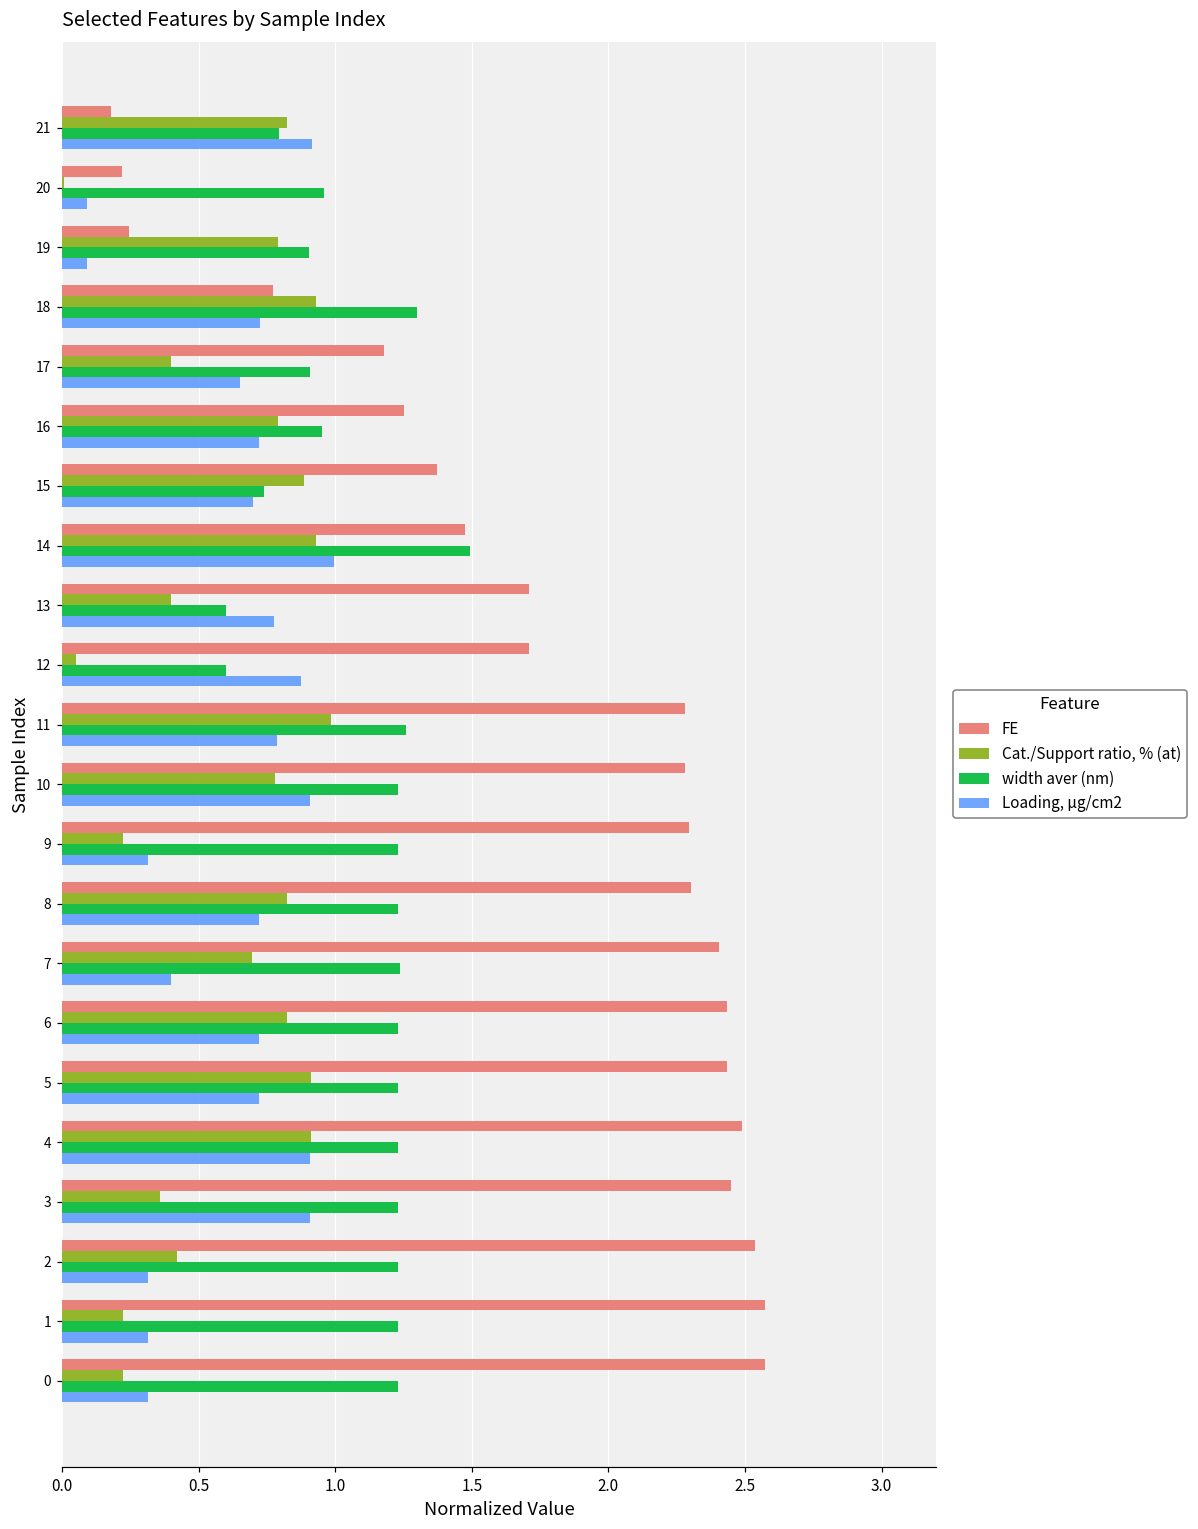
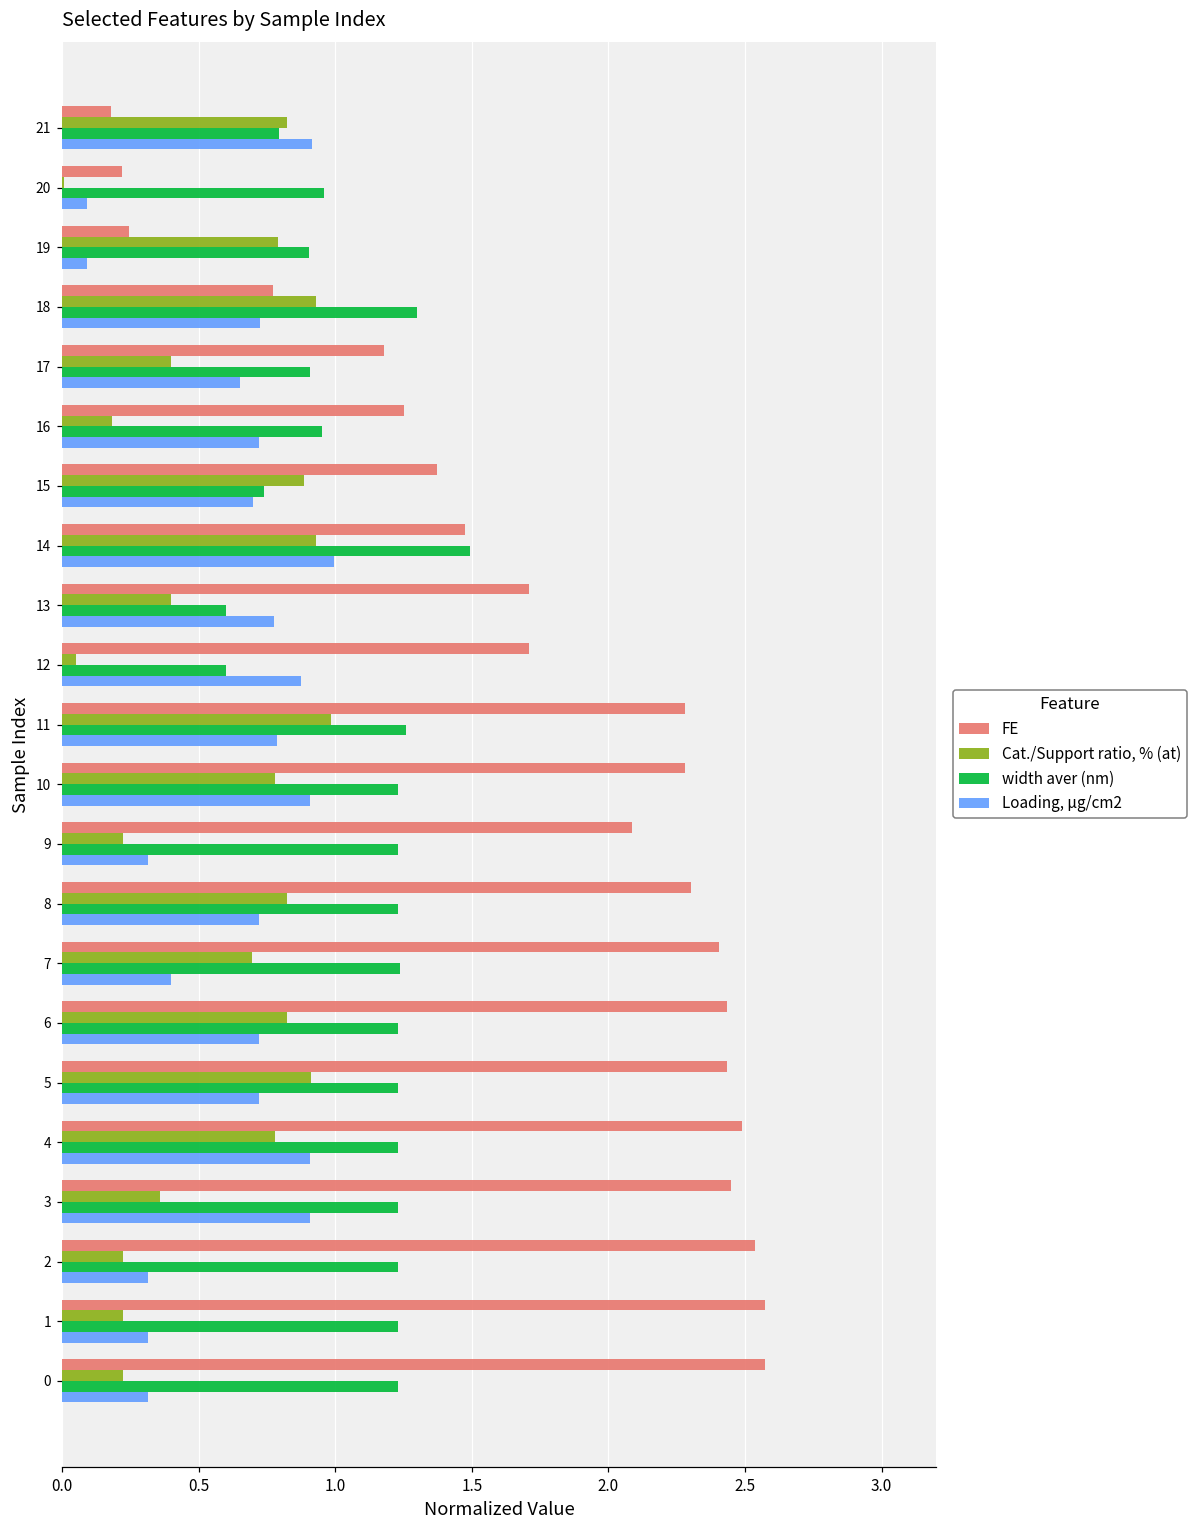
Cat./Support ratio, % (at), 16: 0.79 -> 0.18
FE, 9: 2.30 -> 2.09
Cat./Support ratio, % (at), 4: 0.91 -> 0.78
Cat./Support ratio, % (at), 2: 0.42 -> 0.22
